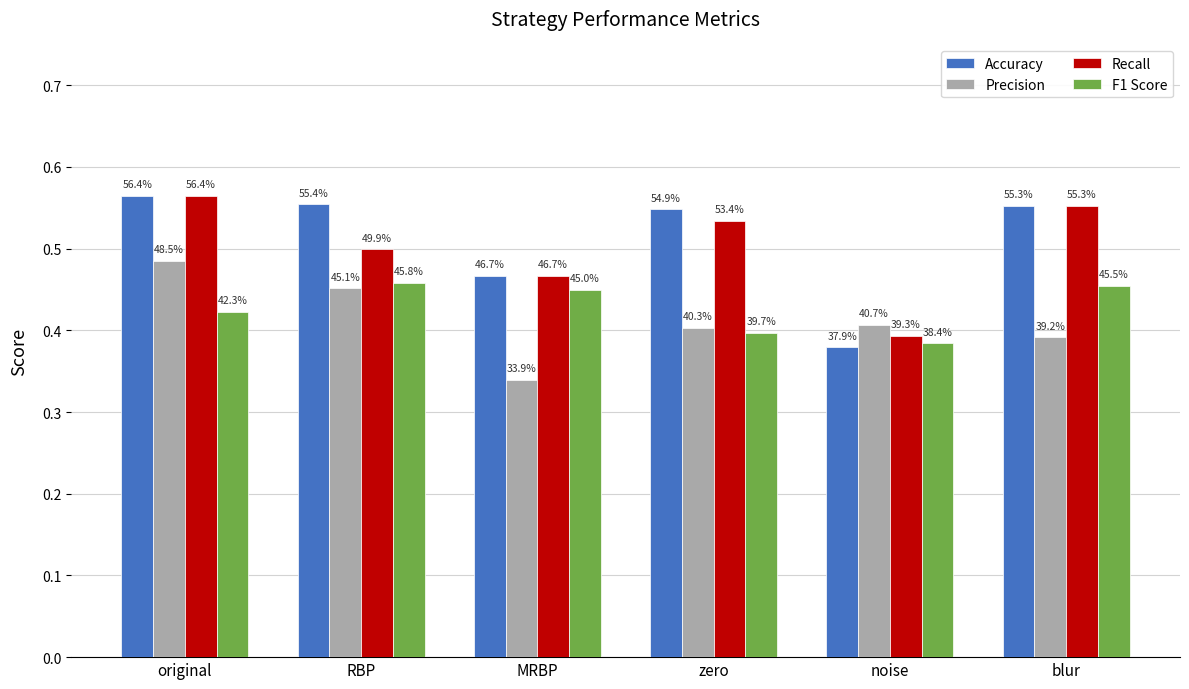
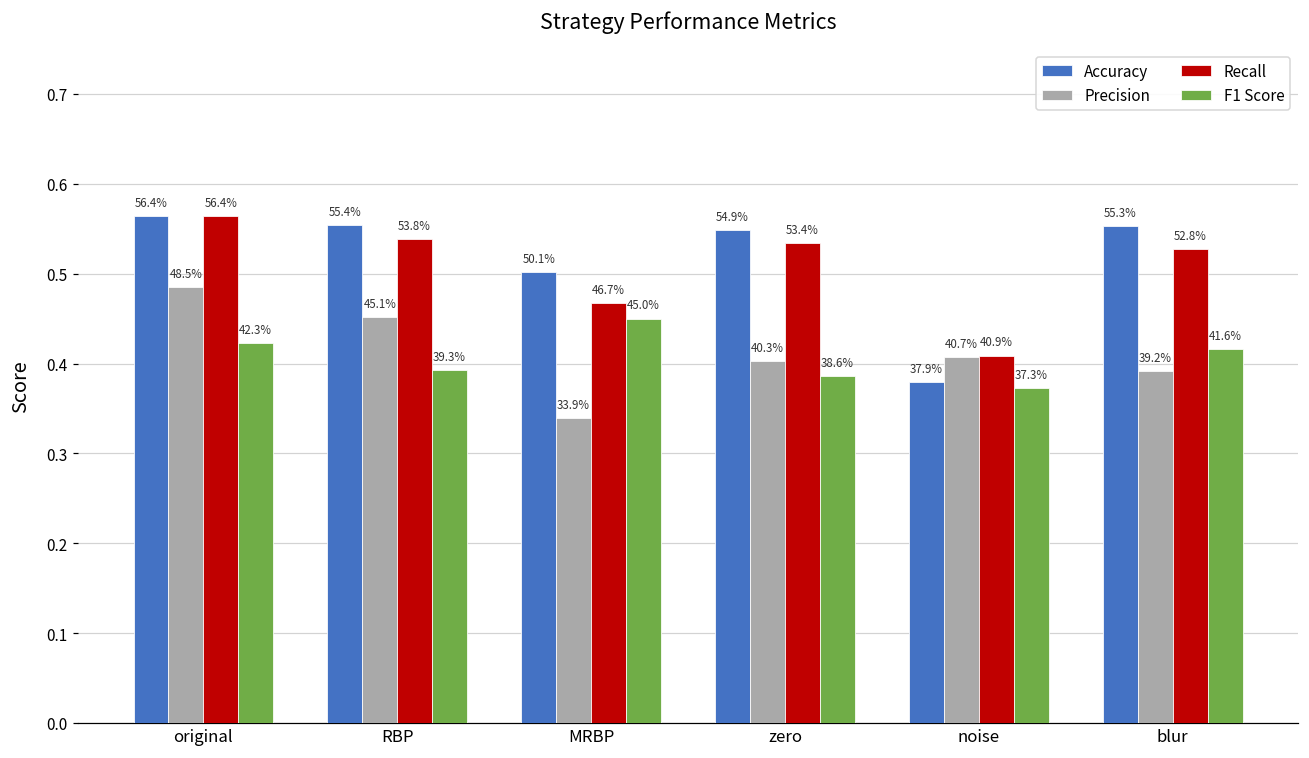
Recall, RBP: 49.9% -> 53.8%
F1 Score, RBP: 45.8% -> 39.3%
Accuracy, MRBP: 46.7% -> 50.1%
F1 Score, zero: 39.7% -> 38.6%
Recall, noise: 39.3% -> 40.9%
F1 Score, noise: 38.4% -> 37.3%
Recall, blur: 55.3% -> 52.8%
F1 Score, blur: 45.5% -> 41.6%
